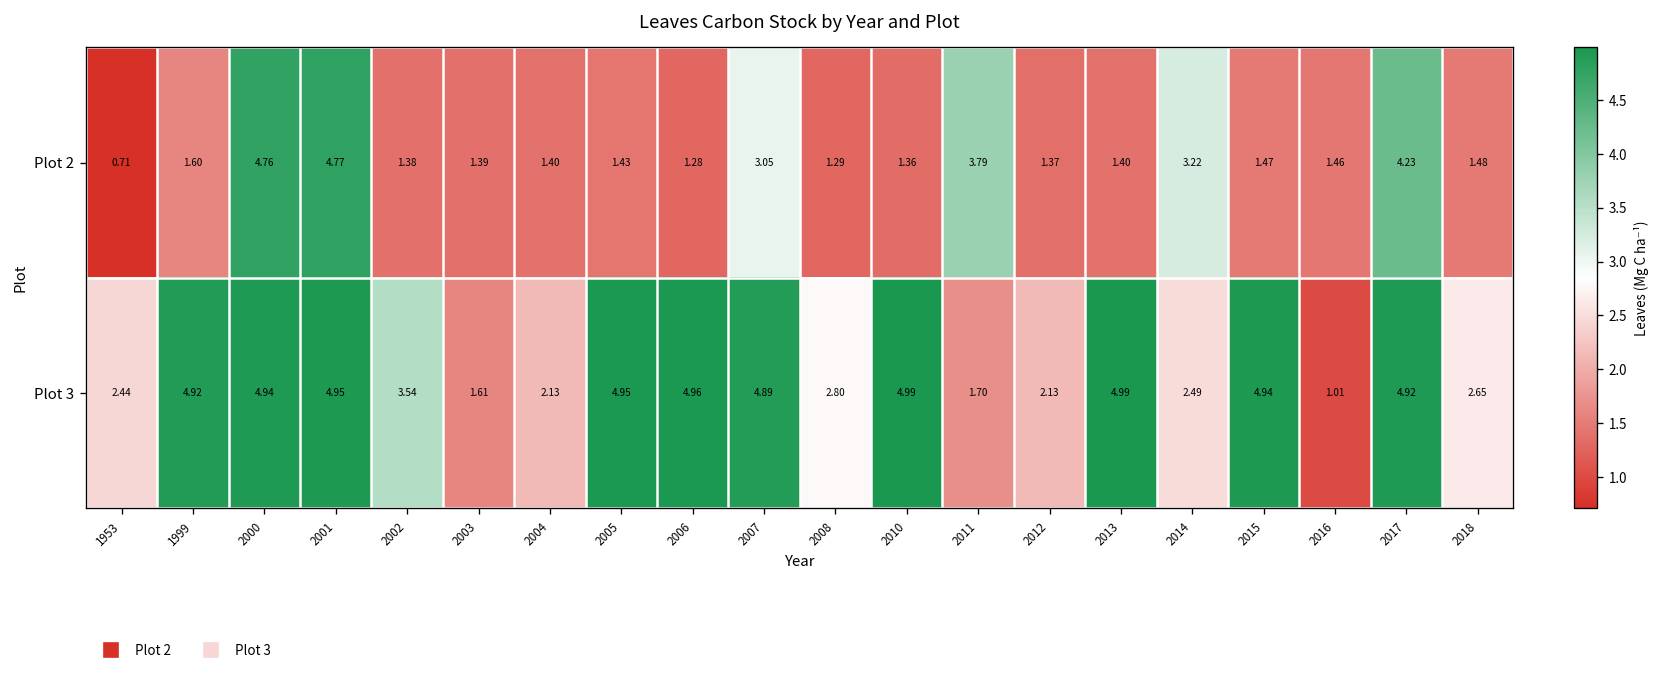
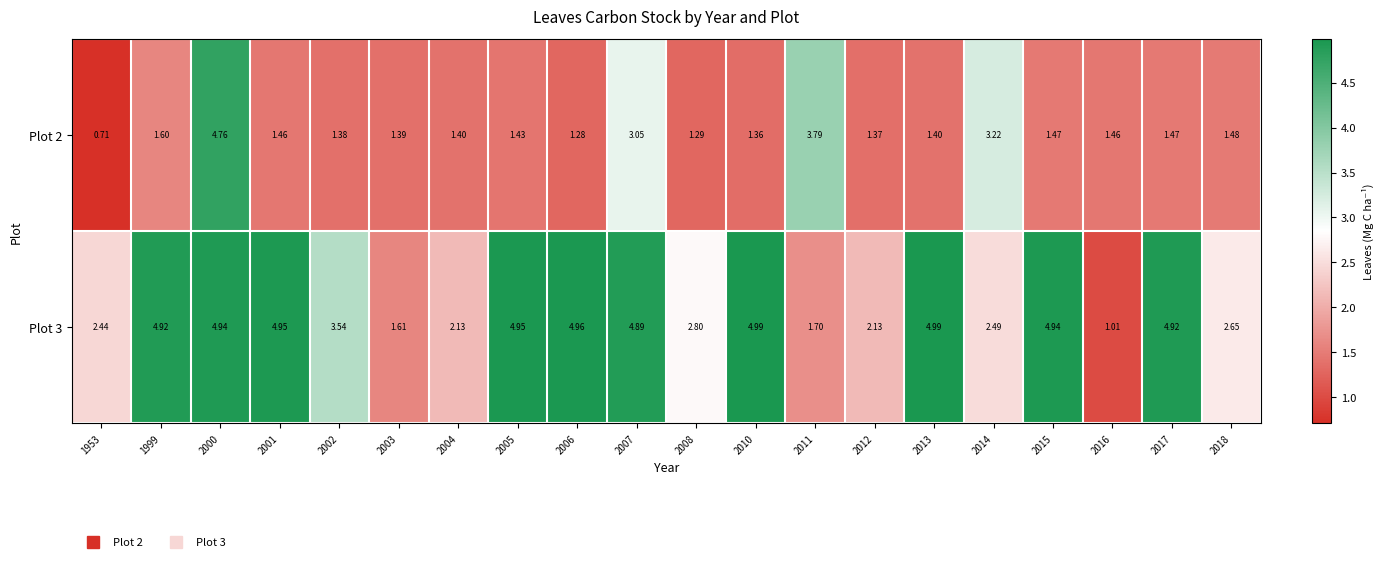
Plot 2, 2001: 4.77 -> 1.46
Plot 2, 2017: 4.23 -> 1.47
